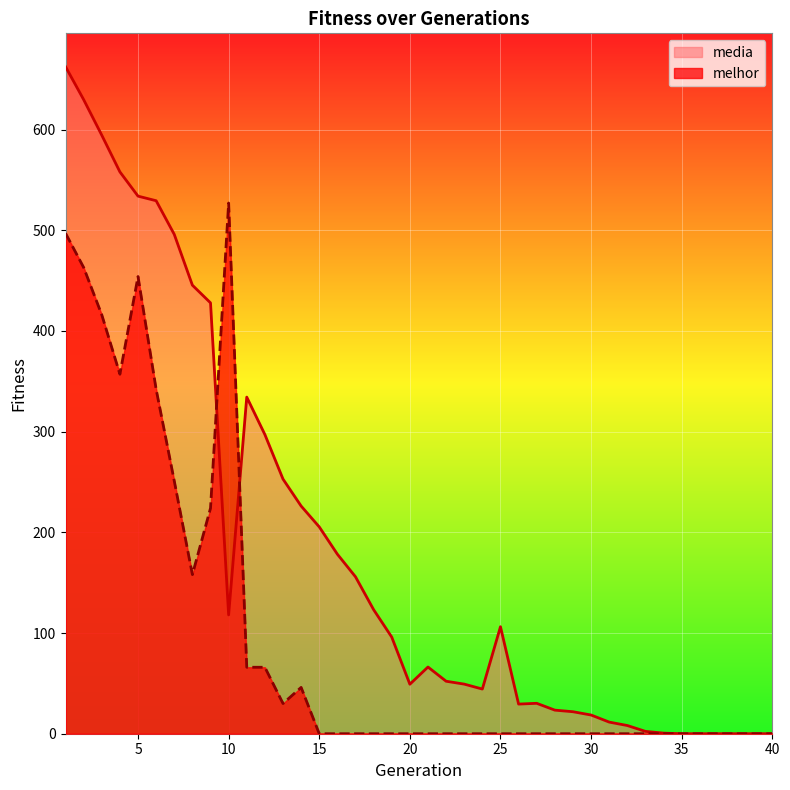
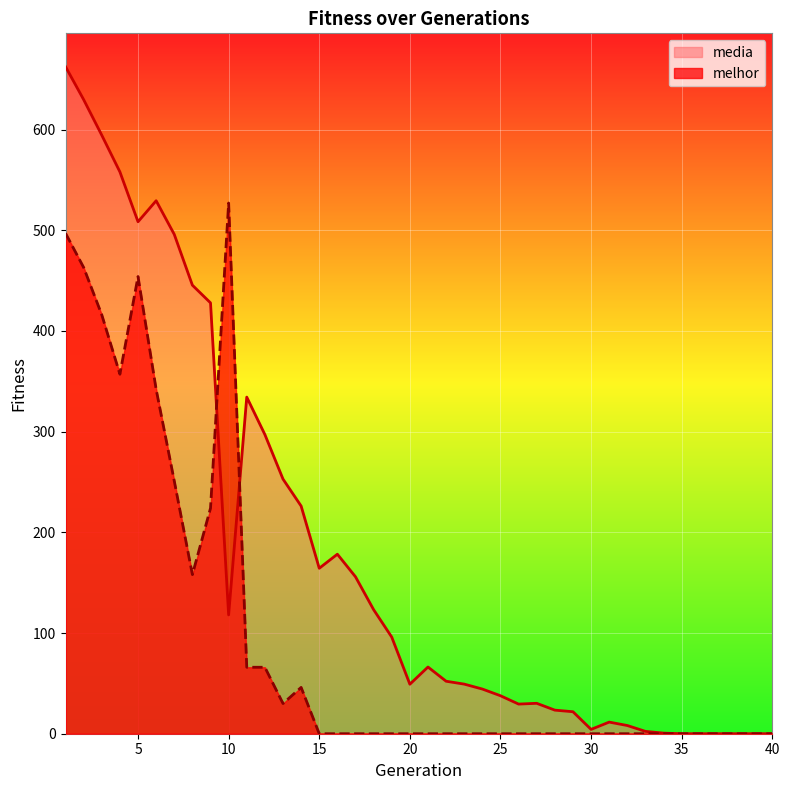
media, 5: 534 -> 508
media, 15: 205 -> 164
media, 25: 106 -> 38
media, 30: 19 -> 4
